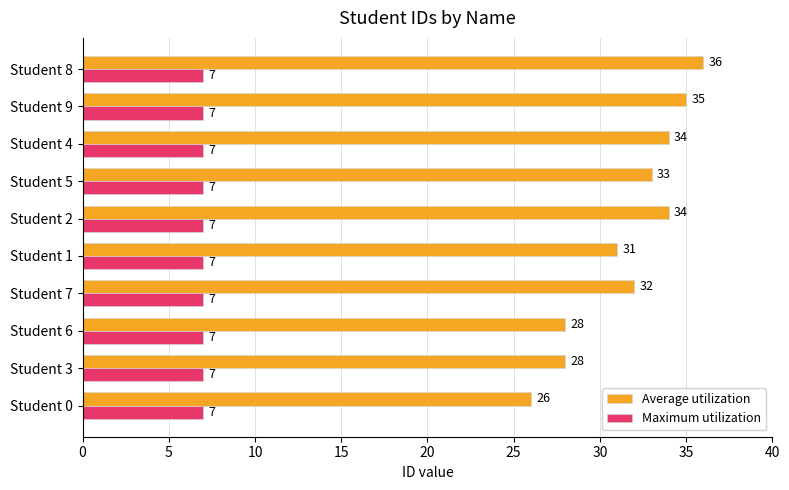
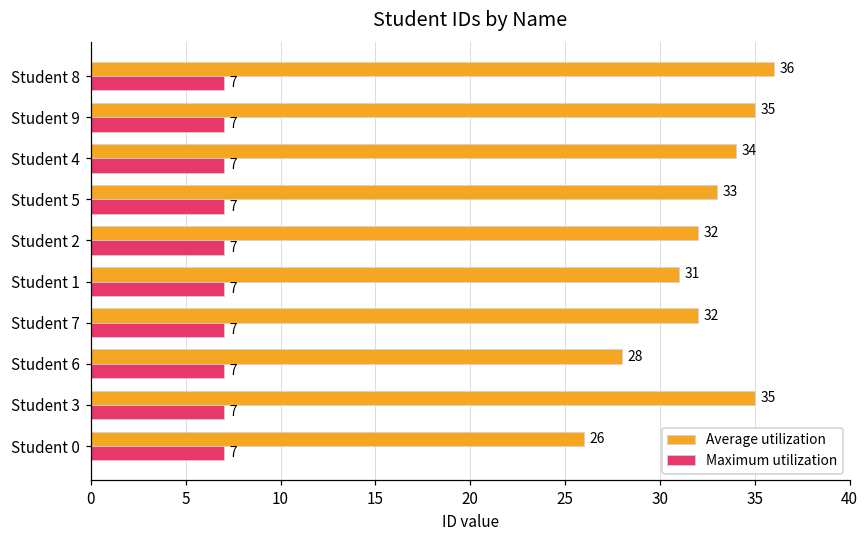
Average utilization, Student 2: 34 -> 32
Average utilization, Student 3: 28 -> 35
